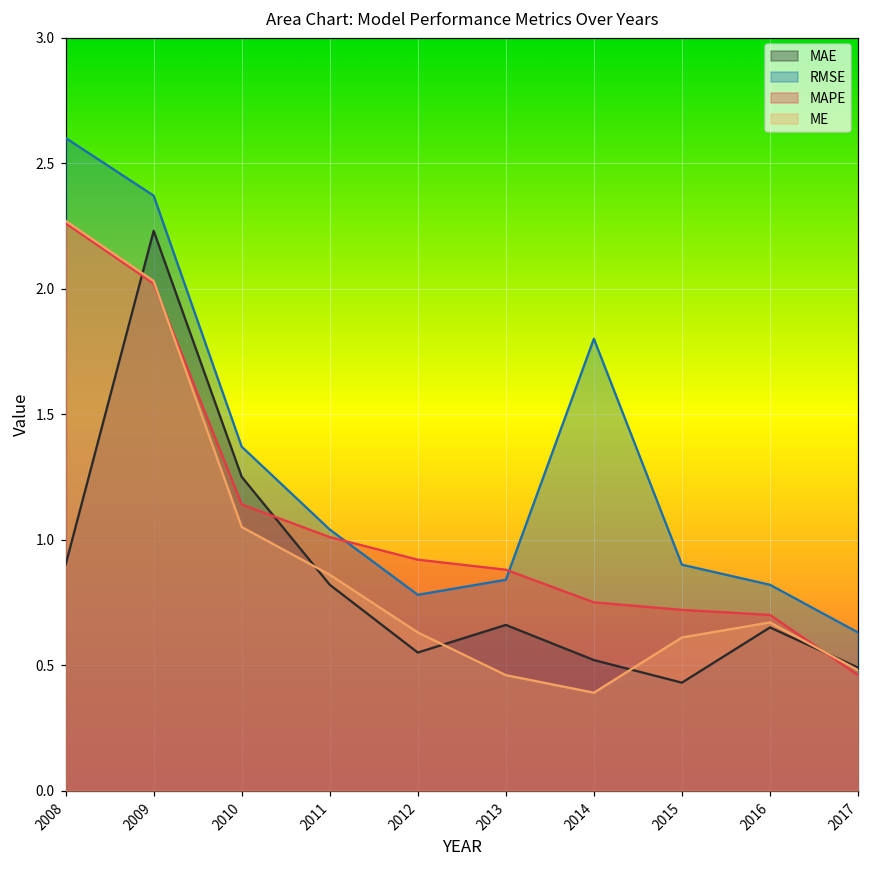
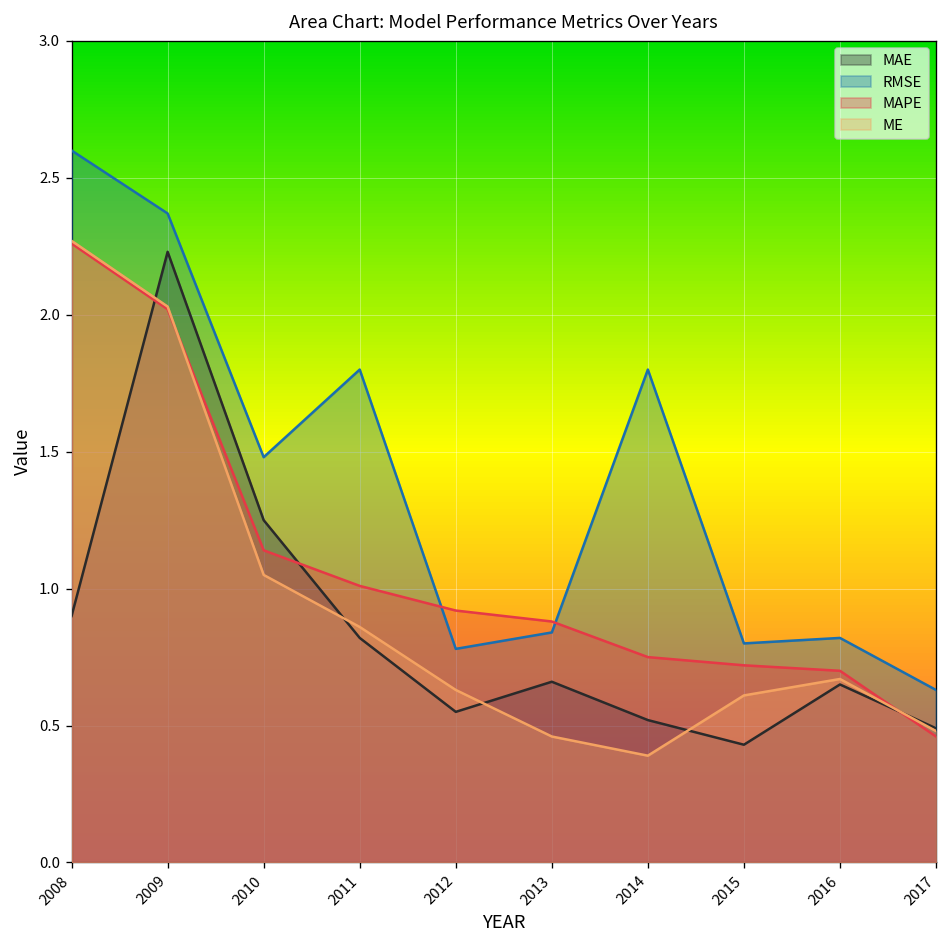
RMSE, 2010: 1.37 -> 1.48
RMSE, 2011: 1.04 -> 1.80
RMSE, 2015: 0.9 -> 0.8
